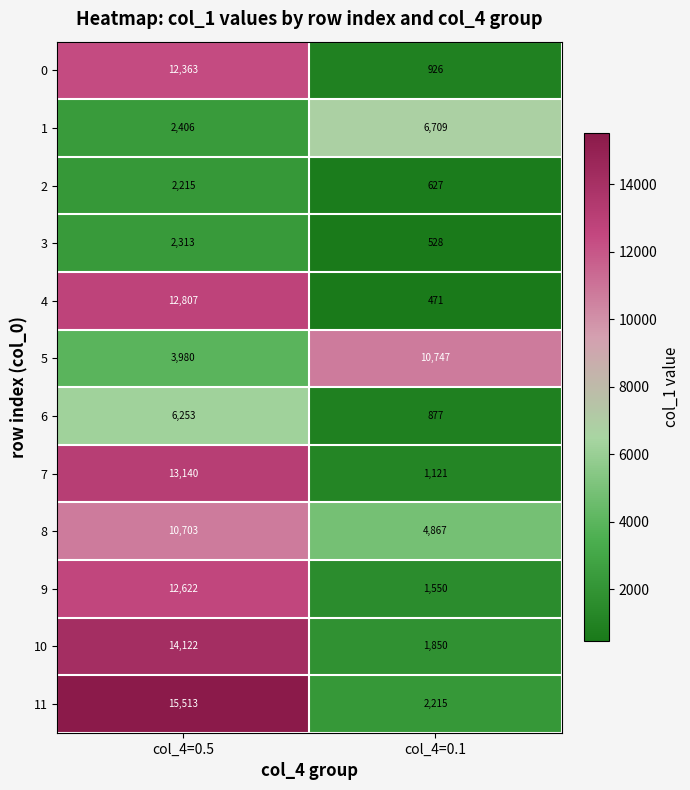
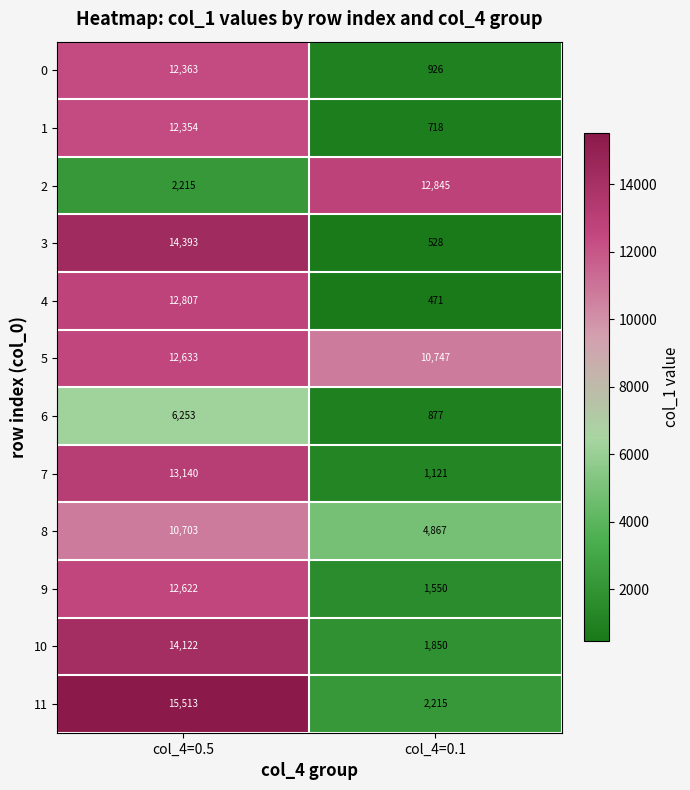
1, col_4=0.5: 2,406 -> 12,354
1, col_4=0.1: 6,709 -> 718
2, col_4=0.1: 627 -> 12,845
3, col_4=0.5: 2,313 -> 14,393
5, col_4=0.5: 3,980 -> 12,633
